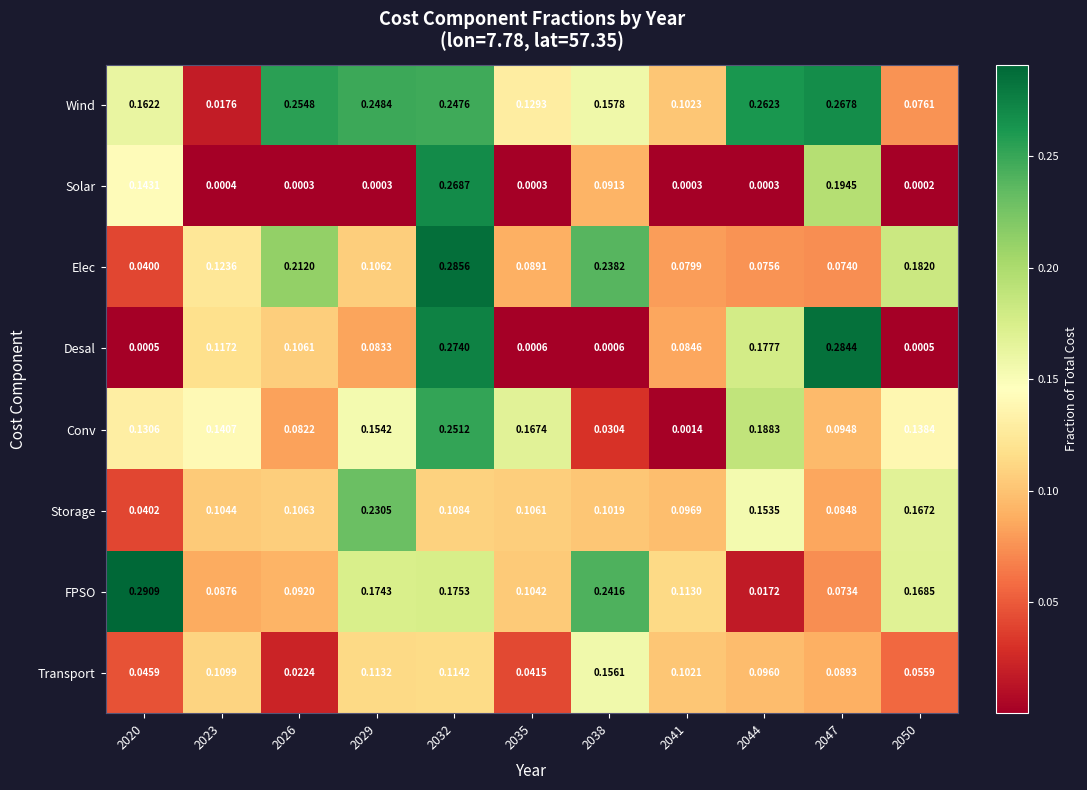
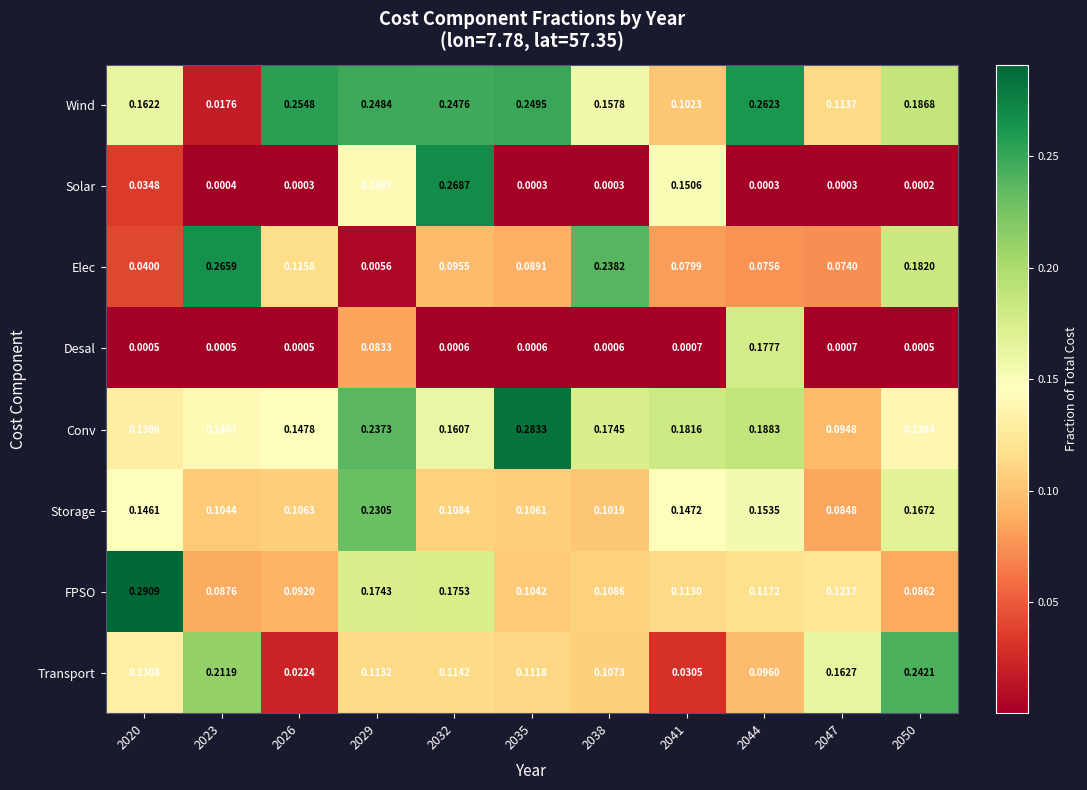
Wind, 2035: 0.1293 -> 0.2495
Wind, 2047: 0.2678 -> 0.1137
Wind, 2050: 0.0761 -> 0.1868
Solar, 2020: 0.1431 -> 0.0348
Solar, 2029: 0.0003 -> 0.1407
Solar, 2038: 0.0913 -> 0.0003
Solar, 2041: 0.0003 -> 0.1506
Solar, 2047: 0.1945 -> 0.0003
Elec, 2023: 0.1236 -> 0.2659
Elec, 2026: 0.2120 -> 0.1158
Elec, 2029: 0.1062 -> 0.0056
Elec, 2032: 0.2856 -> 0.0955
Desal, 2023: 0.1172 -> 0.0005
Desal, 2026: 0.1061 -> 0.0005
Desal, 2032: 0.2740 -> 0.0006
Desal, 2041: 0.0846 -> 0.0007
Desal, 2047: 0.2844 -> 0.0007
Conv, 2026: 0.0822 -> 0.1478
Conv, 2029: 0.1542 -> 0.2373
Conv, 2032: 0.2512 -> 0.1607
Conv, 2035: 0.1674 -> 0.2833
Conv, 2038: 0.0304 -> 0.1745
Conv, 2041: 0.0014 -> 0.1816
Storage, 2020: 0.0402 -> 0.1461
Storage, 2041: 0.0969 -> 0.1472
FPSO, 2038: 0.2416 -> 0.1086
FPSO, 2044: 0.0172 -> 0.1172
FPSO, 2047: 0.0734 -> 0.1217
FPSO, 2050: 0.1685 -> 0.0862
Transport, 2020: 0.0459 -> 0.1308
Transport, 2023: 0.1099 -> 0.2119
Transport, 2035: 0.0415 -> 0.1118
Transport, 2038: 0.1561 -> 0.1073
Transport, 2041: 0.1021 -> 0.0305
Transport, 2047: 0.0893 -> 0.1627
Transport, 2050: 0.0559 -> 0.2421
